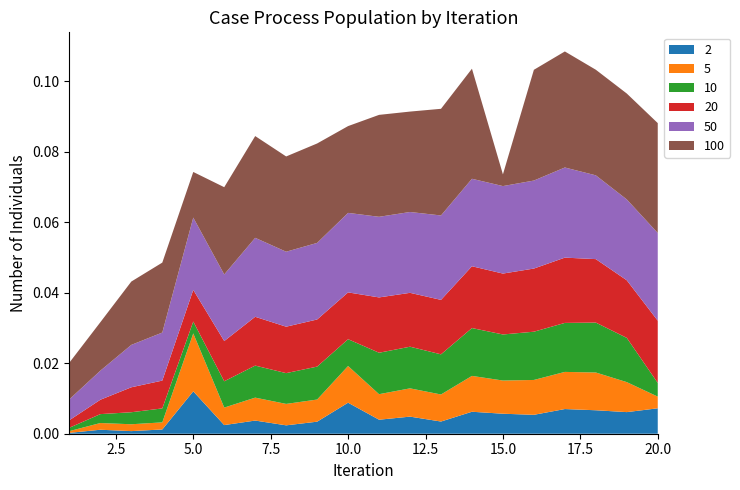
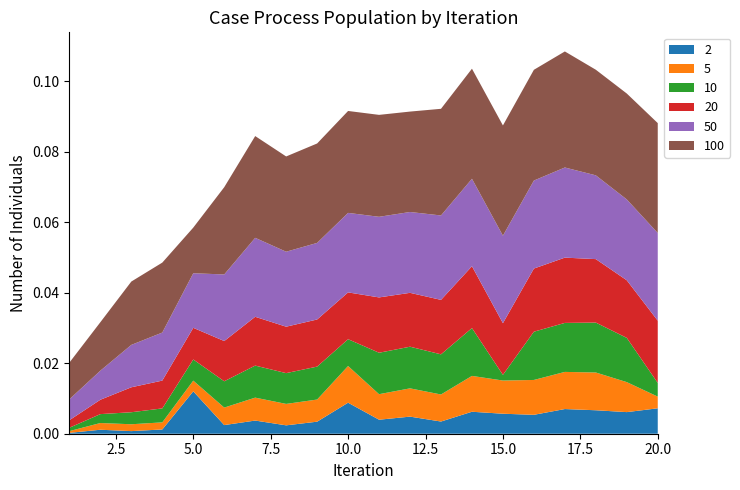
5, 5.0: 0.016 -> 0.003
10, 5.0: 0.003 -> 0.006
50, 5.0: 0.021 -> 0.015
100, 10.0: 0.025 -> 0.029
10, 15.0: 0.013 -> 0.002
20, 15.0: 0.017 -> 0.015
100, 15.0: 0.003 -> 0.031
